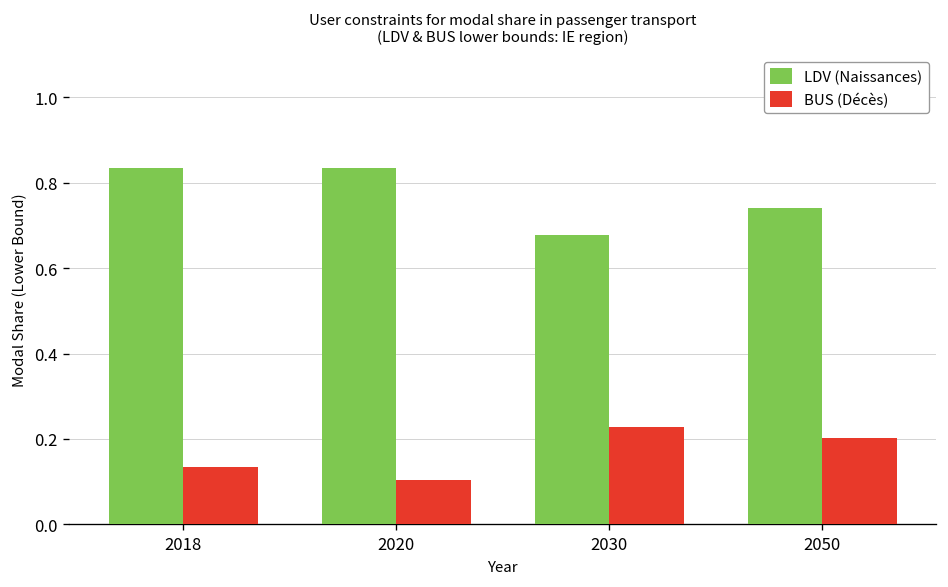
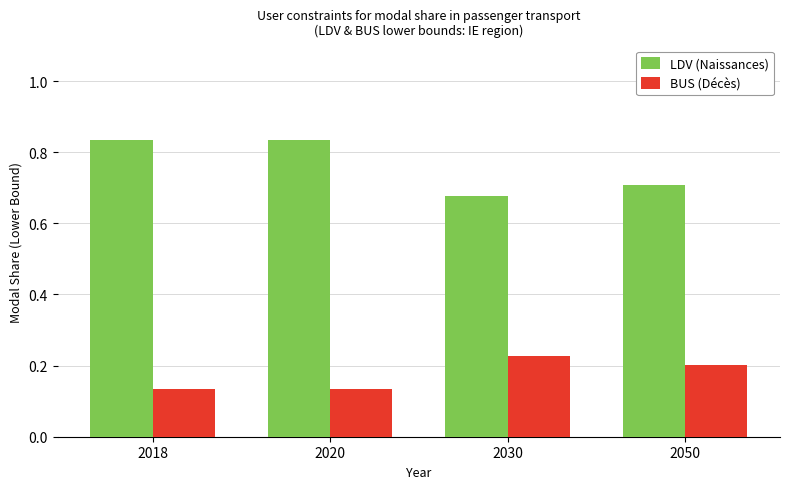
BUS (Décès), 2020: 0.10 -> 0.14
LDV (Naissances), 2050: 0.74 -> 0.71
